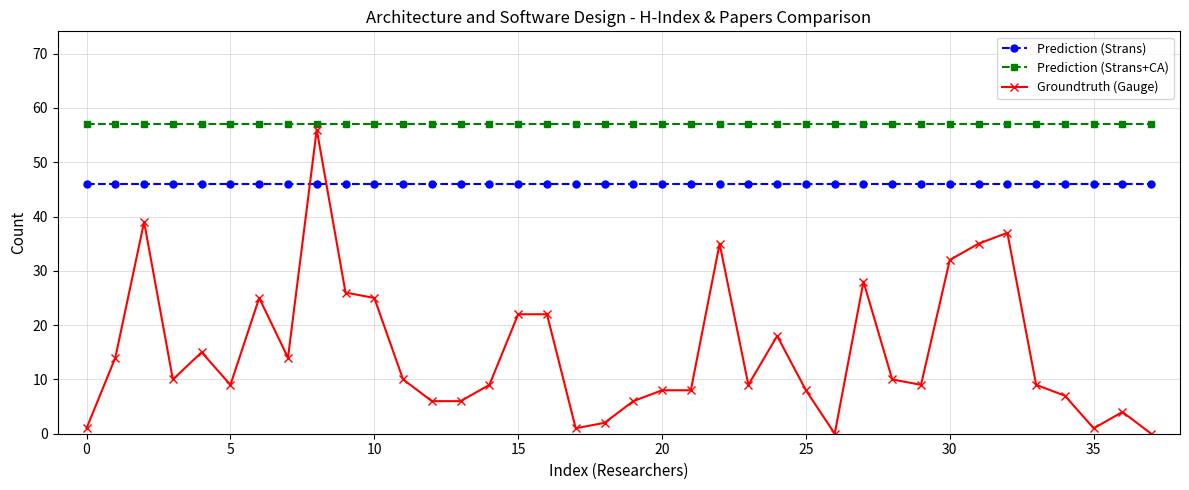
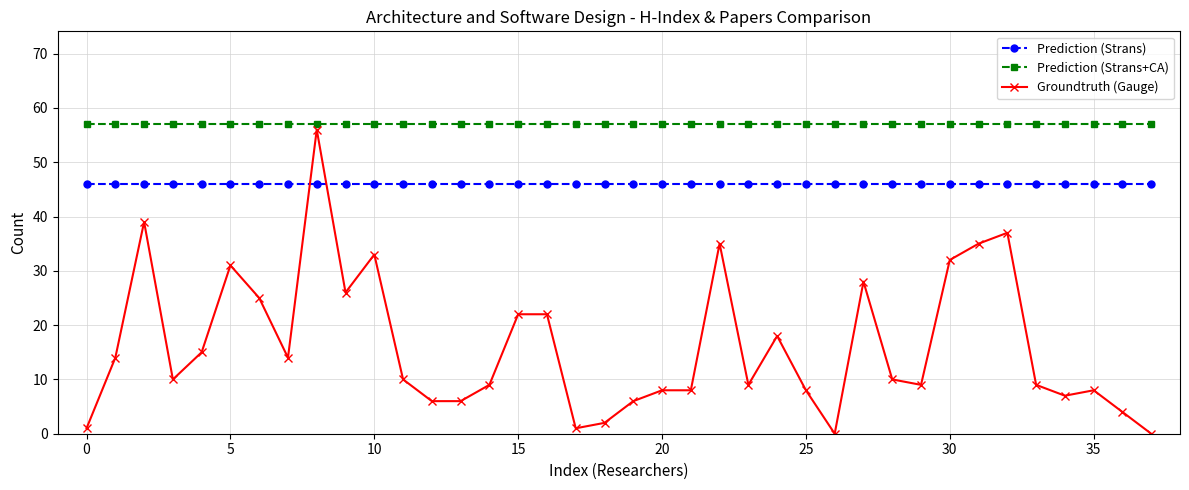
Groundtruth (Gauge), 5: 9 -> 31
Groundtruth (Gauge), 10: 25 -> 33
Groundtruth (Gauge), 35: 1 -> 8
